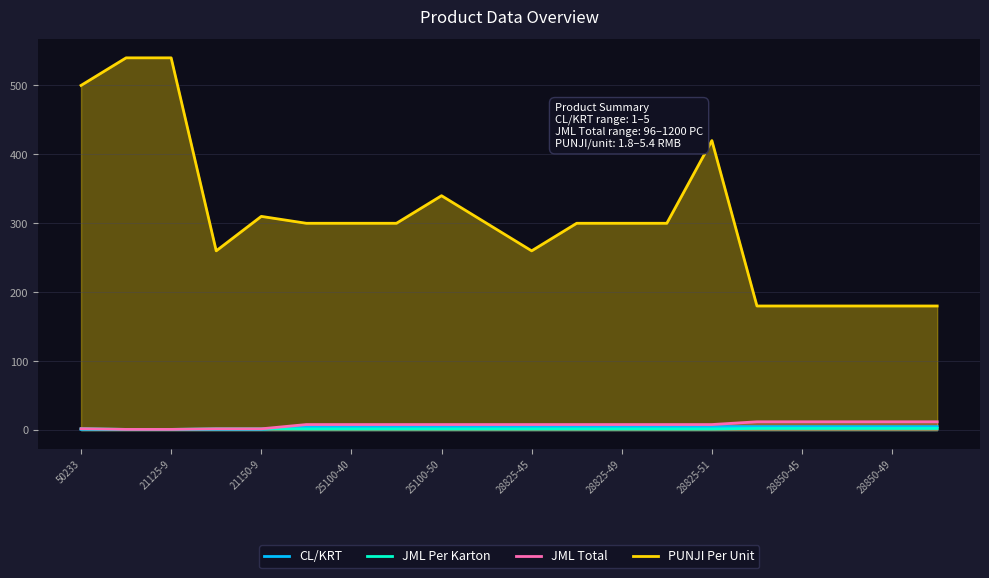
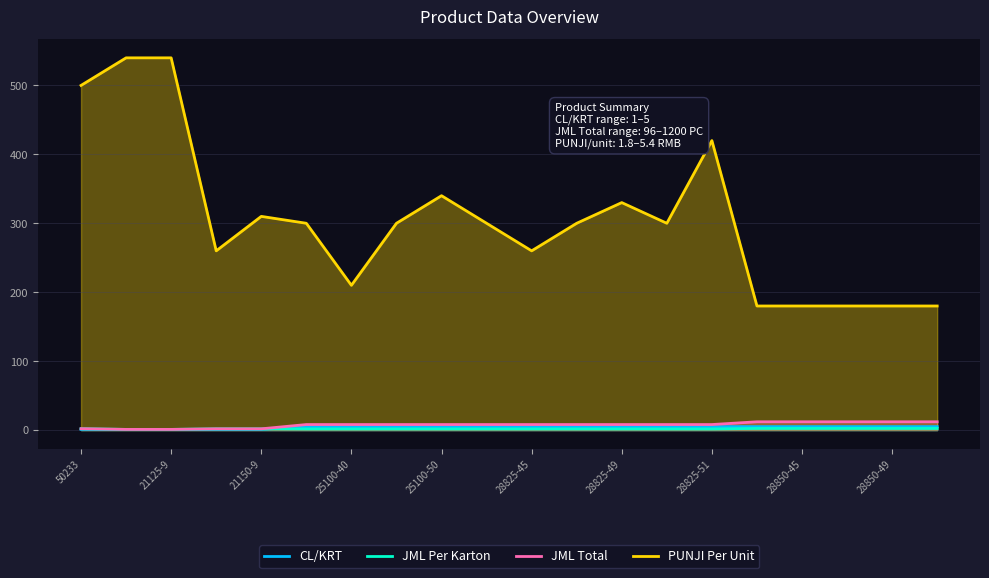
PUNJI Per Unit, 25100-40: 300 -> 210
PUNJI Per Unit, 28825-49: 300 -> 330
